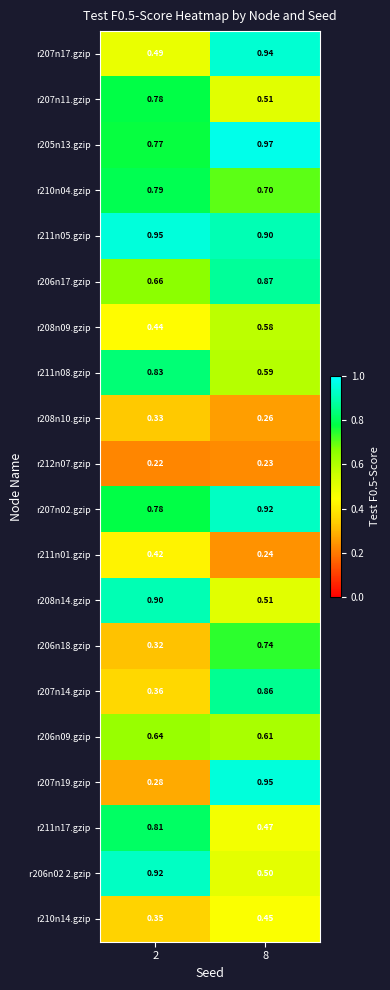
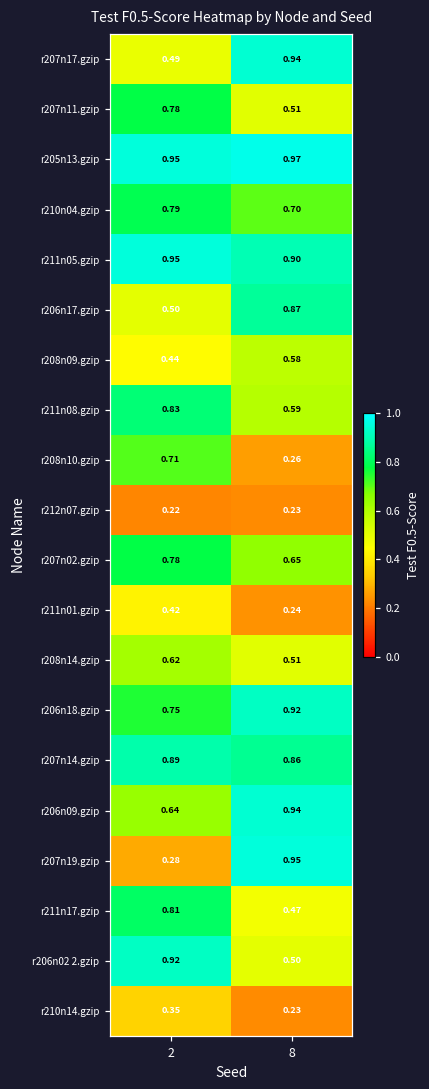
r205n13.gzip, 2: 0.77 -> 0.95
r206n17.gzip, 2: 0.66 -> 0.50
r208n10.gzip, 2: 0.33 -> 0.71
r207n02.gzip, 8: 0.92 -> 0.65
r208n14.gzip, 2: 0.90 -> 0.62
r206n18.gzip, 2: 0.32 -> 0.75
r206n18.gzip, 8: 0.74 -> 0.92
r207n14.gzip, 2: 0.36 -> 0.89
r206n09.gzip, 8: 0.61 -> 0.94
r210n14.gzip, 8: 0.45 -> 0.23
